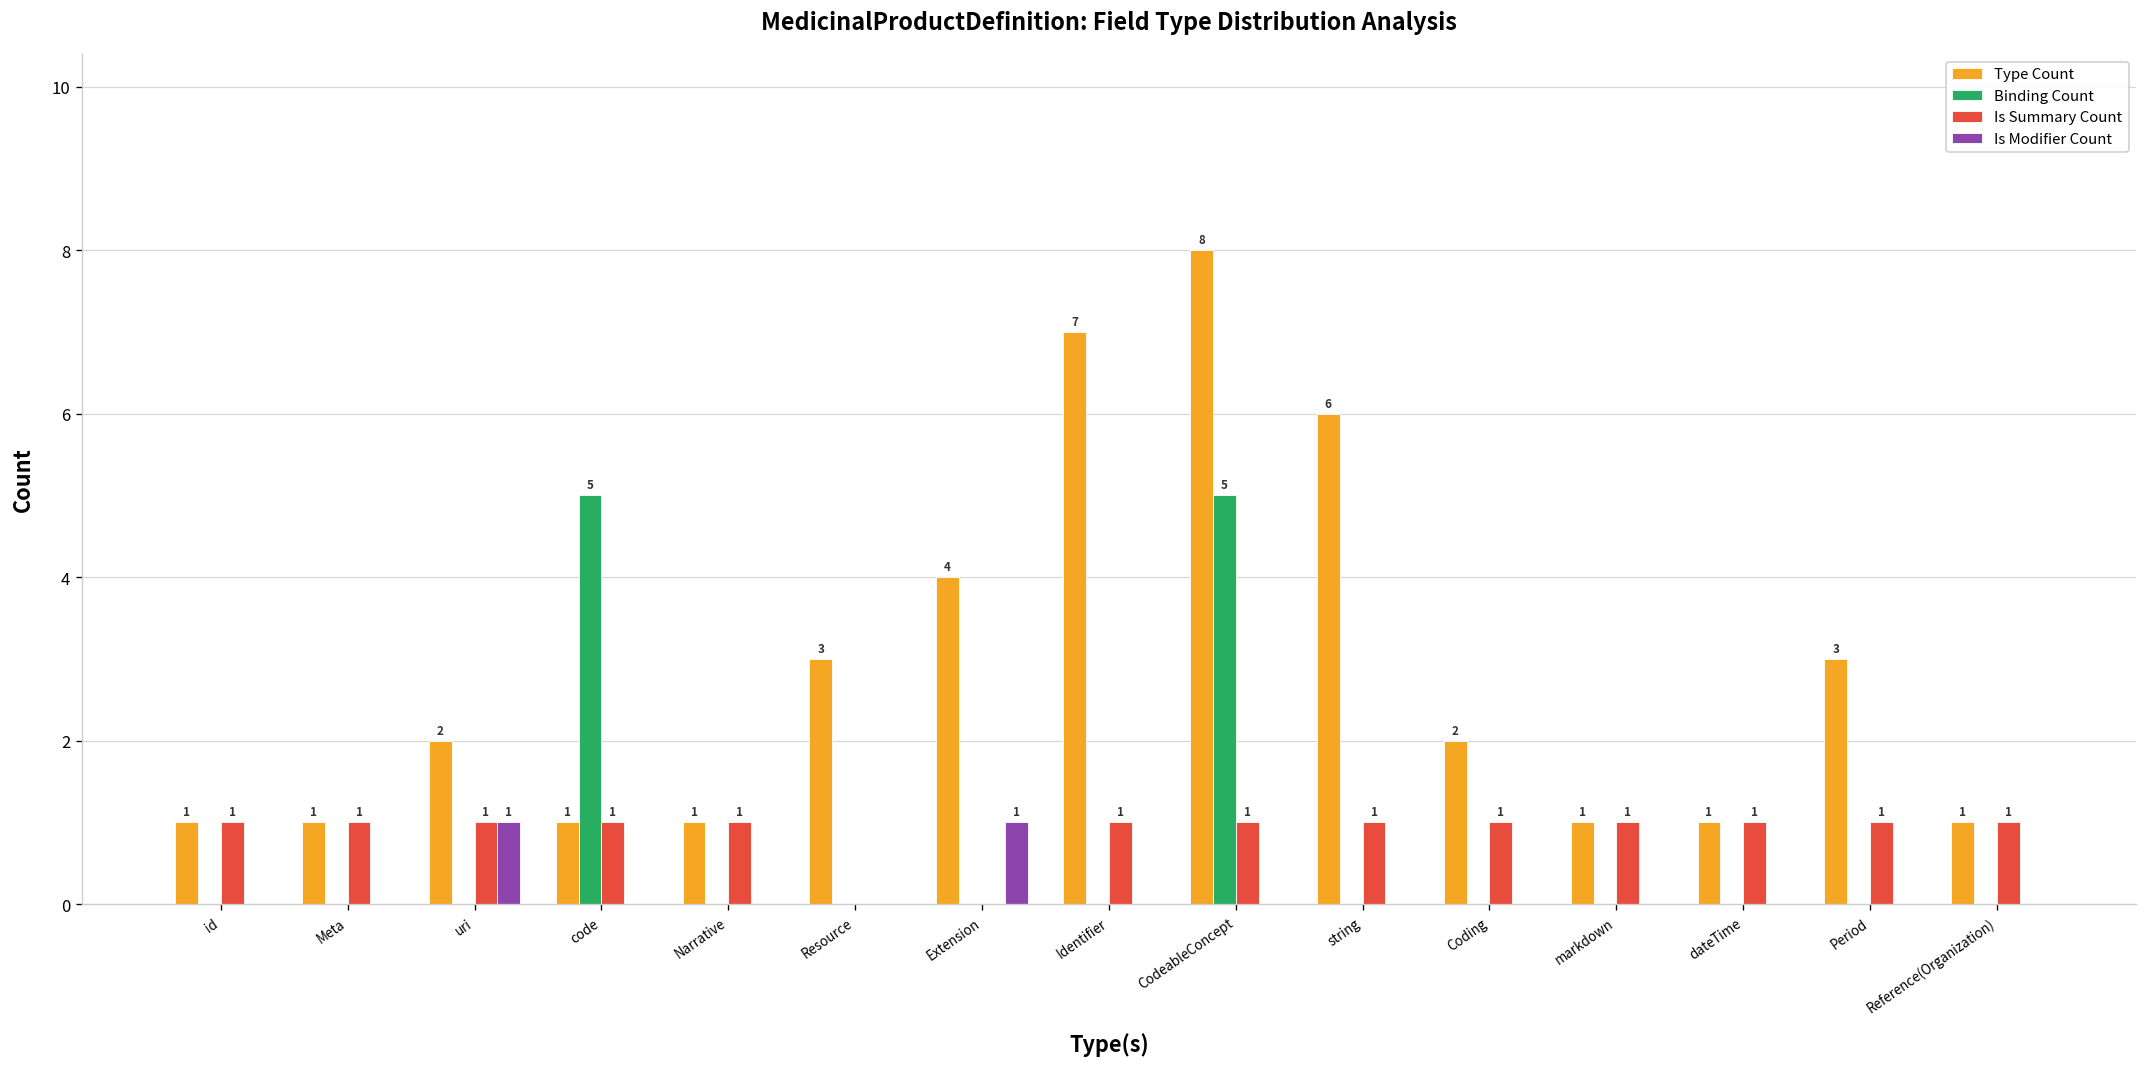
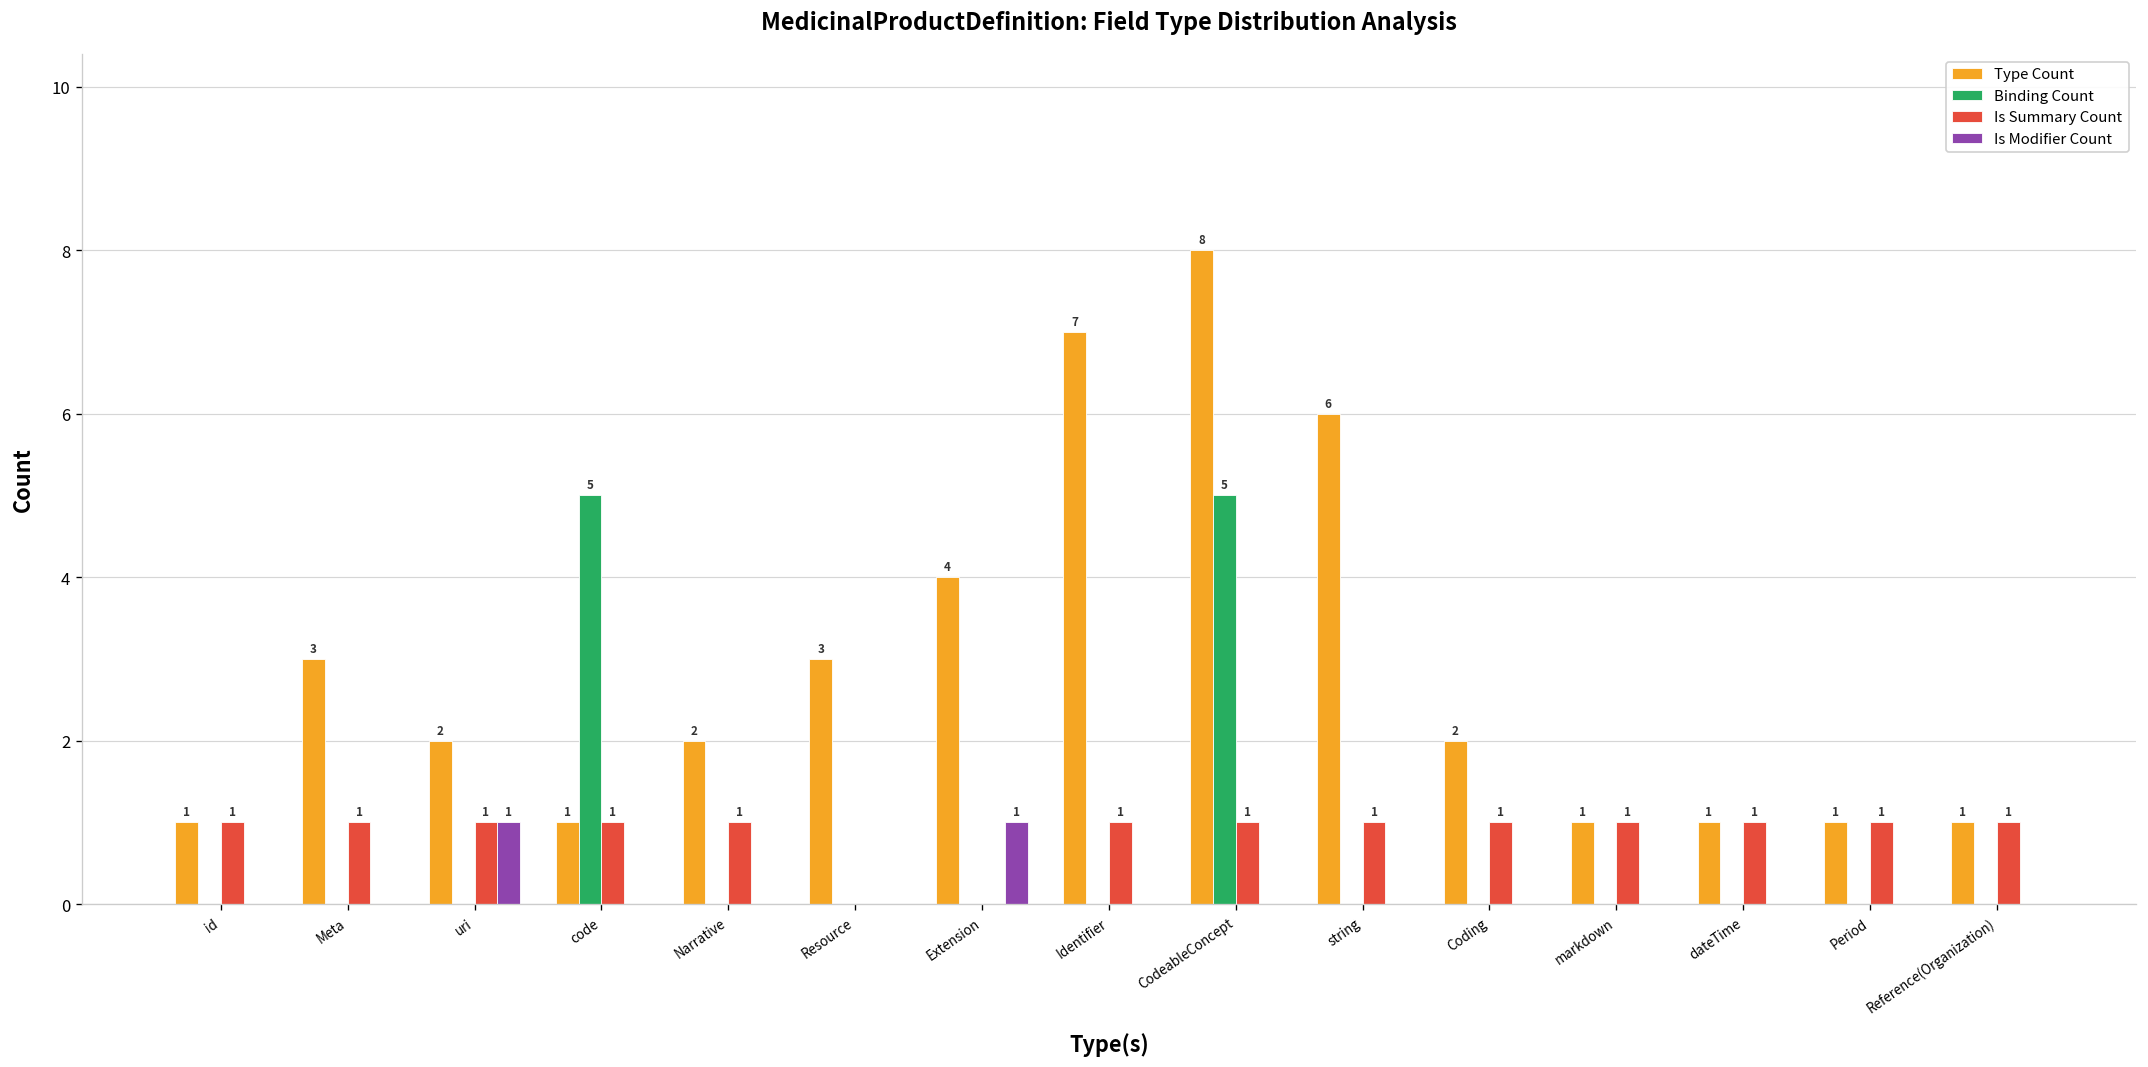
Type Count, Meta: 1 -> 3
Type Count, Narrative: 1 -> 2
Type Count, Period: 3 -> 1
